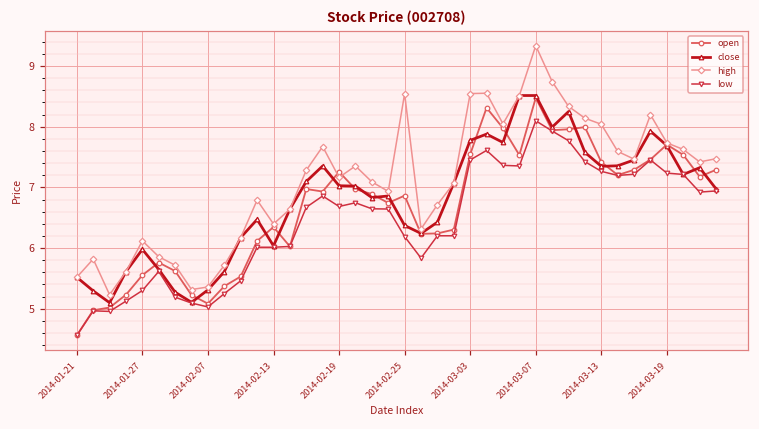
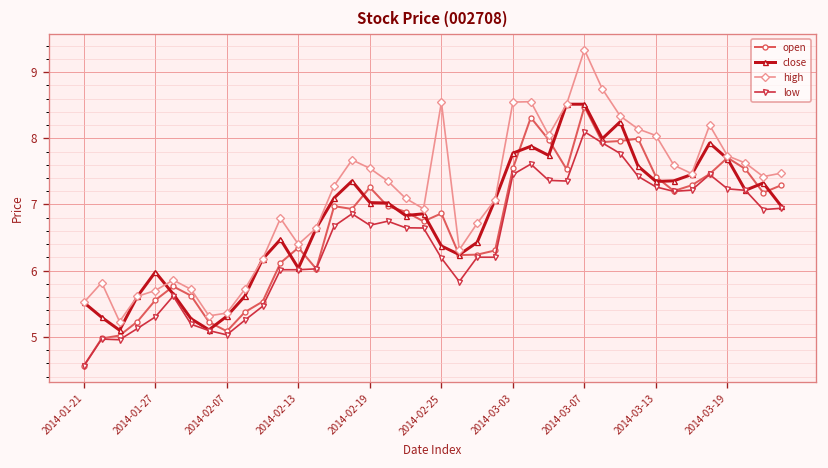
high, 2014-01-27: 6.1 -> 5.7
high, 2014-02-19: 7.2 -> 7.5
